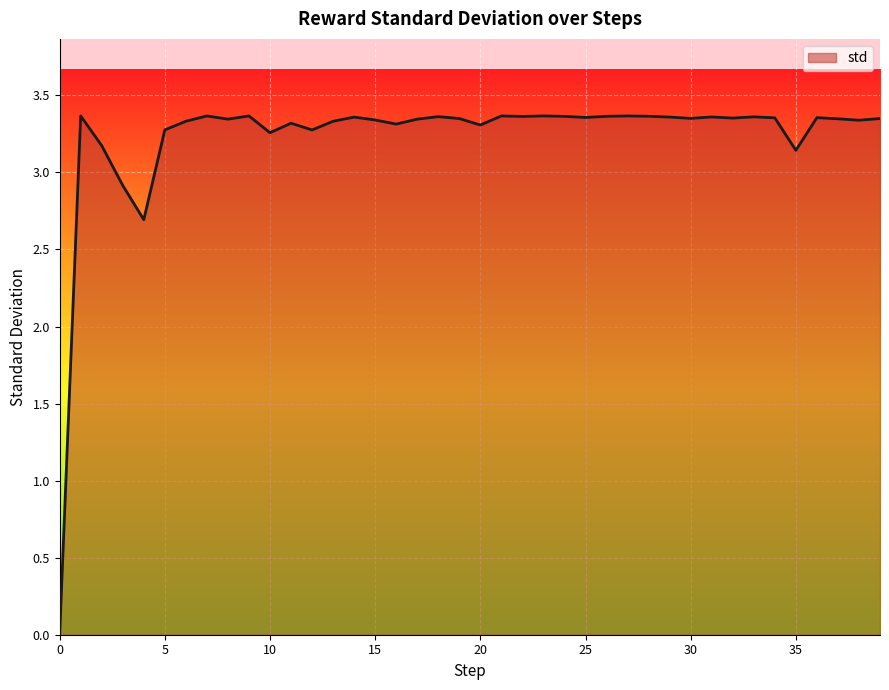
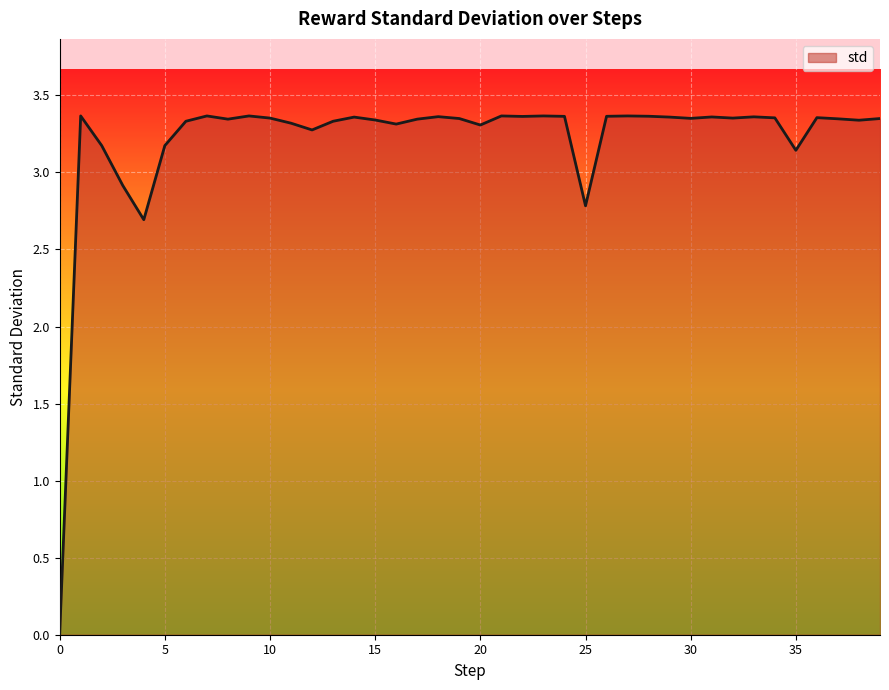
5: 3.28 -> 3.17
10: 3.26 -> 3.35
25: 3.36 -> 2.78
